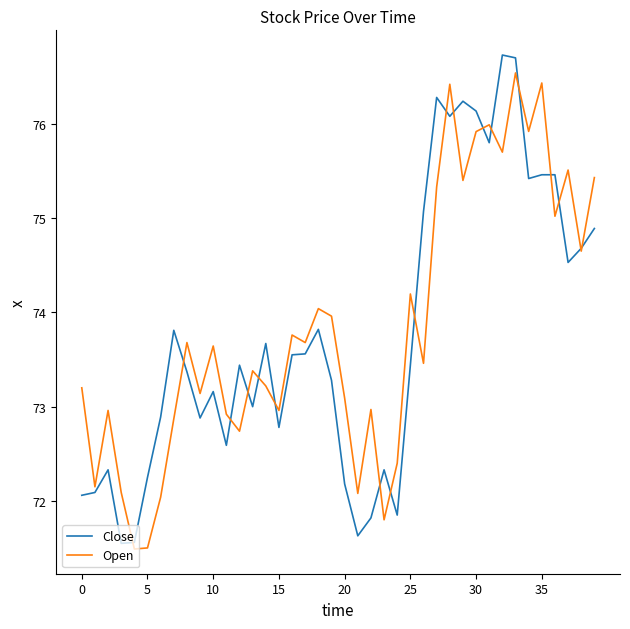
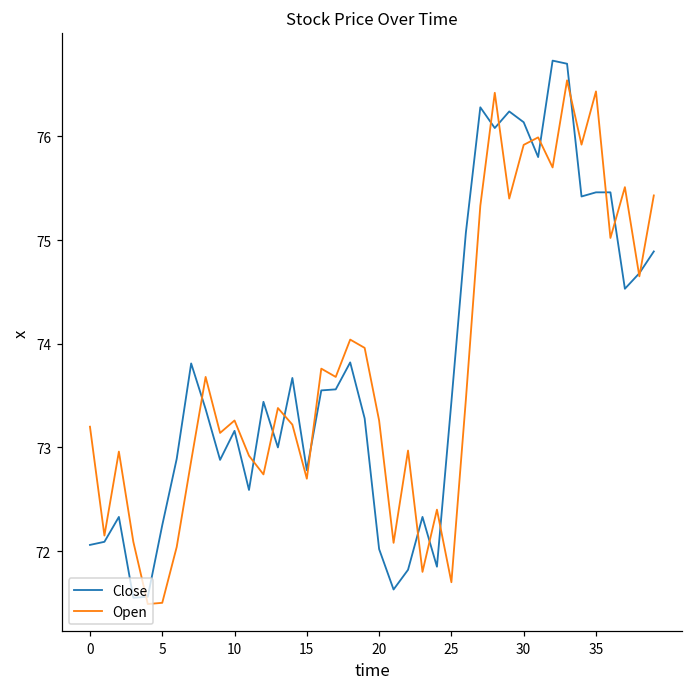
Open, 10: 73.6 -> 73.3
Open, 15: 73.0 -> 72.7
Close, 20: 72.2 -> 72.0
Open, 20: 73.1 -> 73.3
Open, 25: 74.2 -> 71.7
